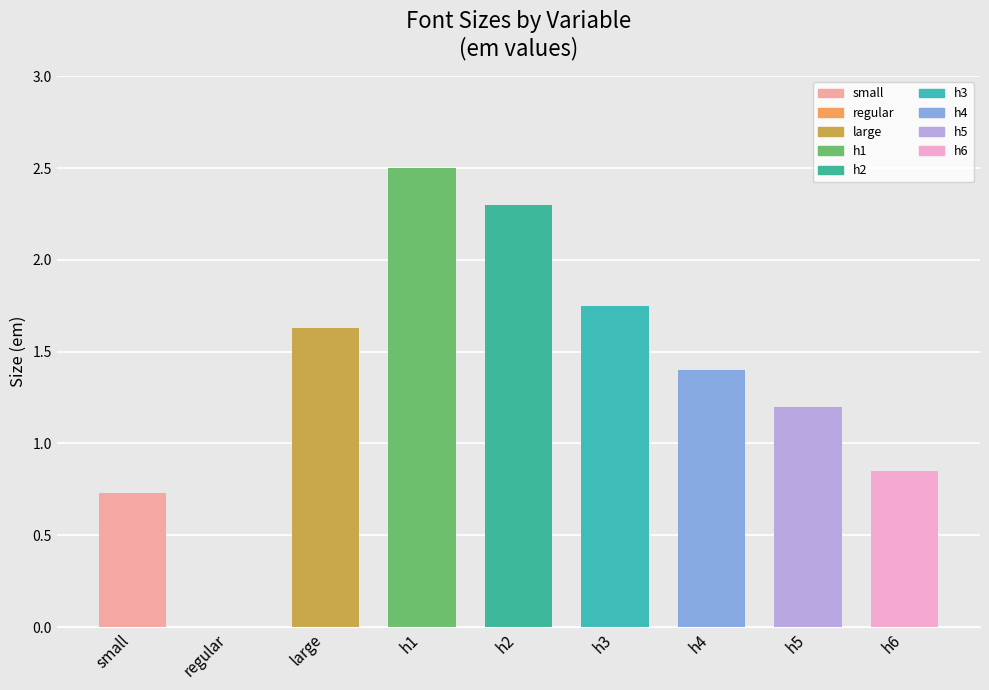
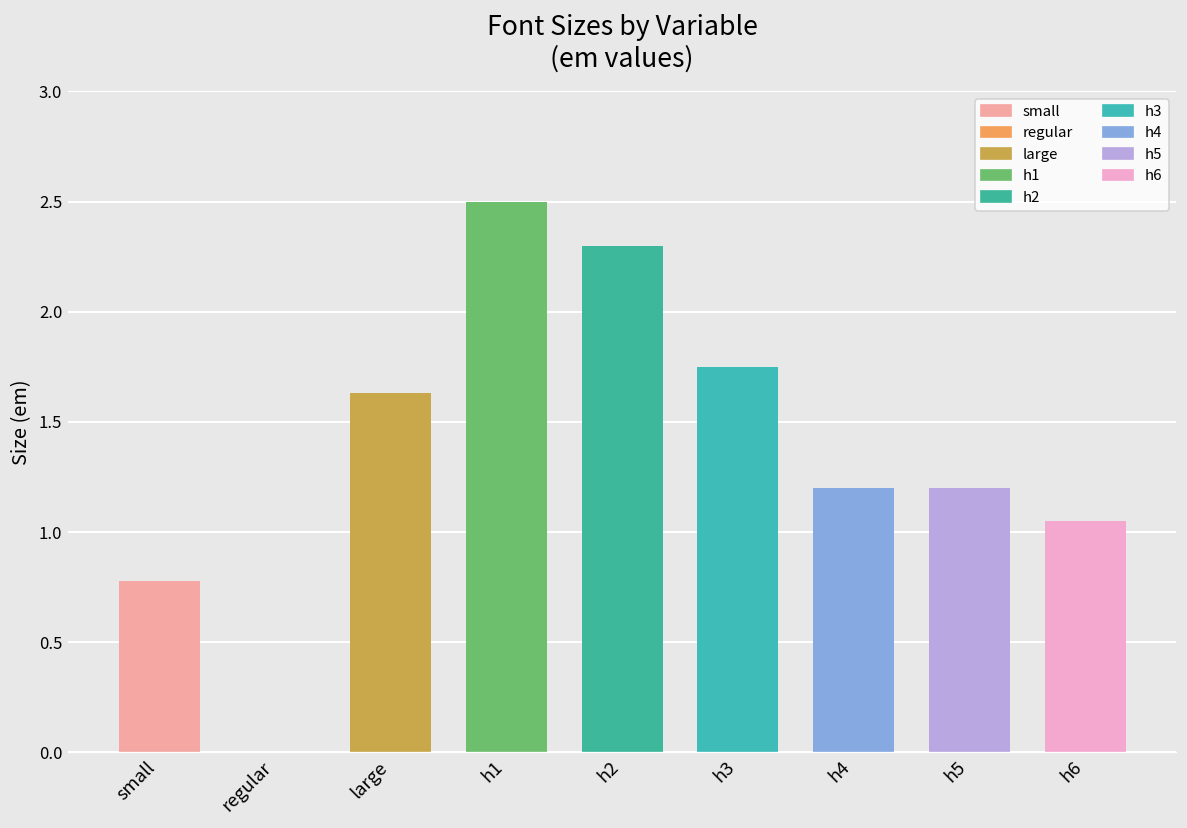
small: 0.73 -> 0.78
h4: 1.4 -> 1.2
h6: 0.85 -> 1.05
